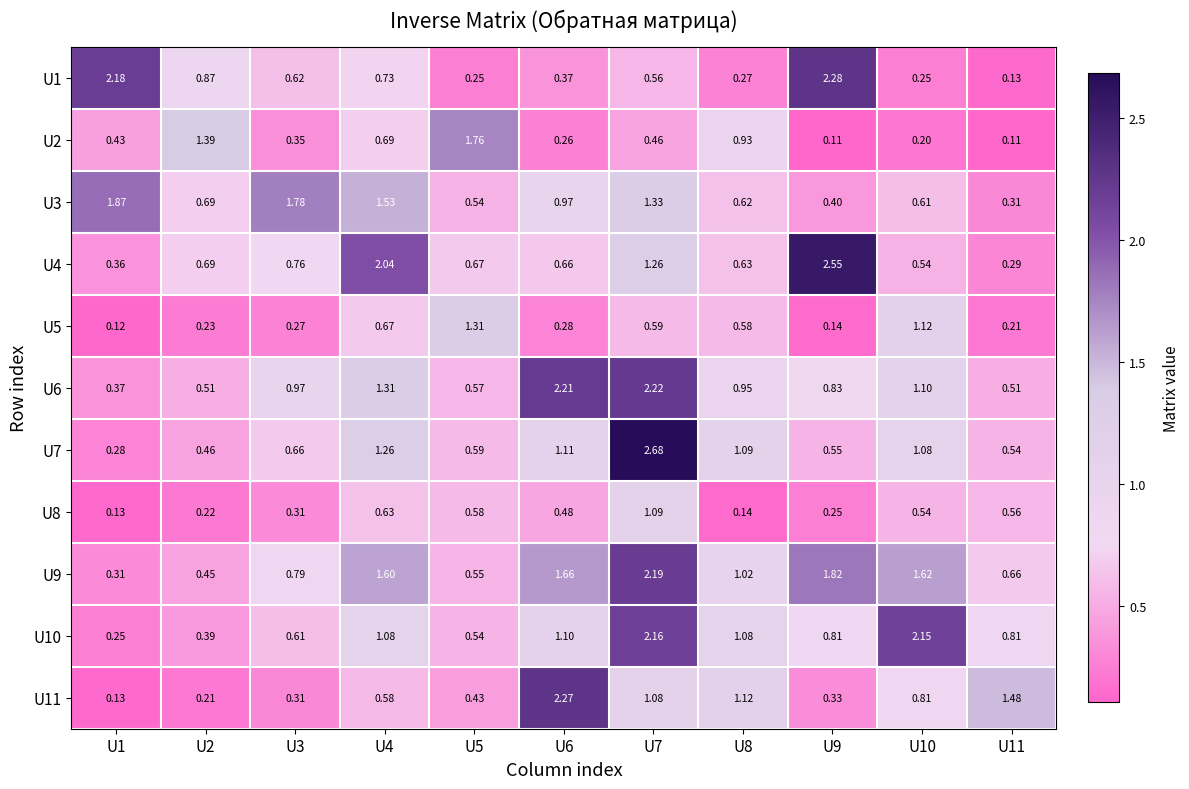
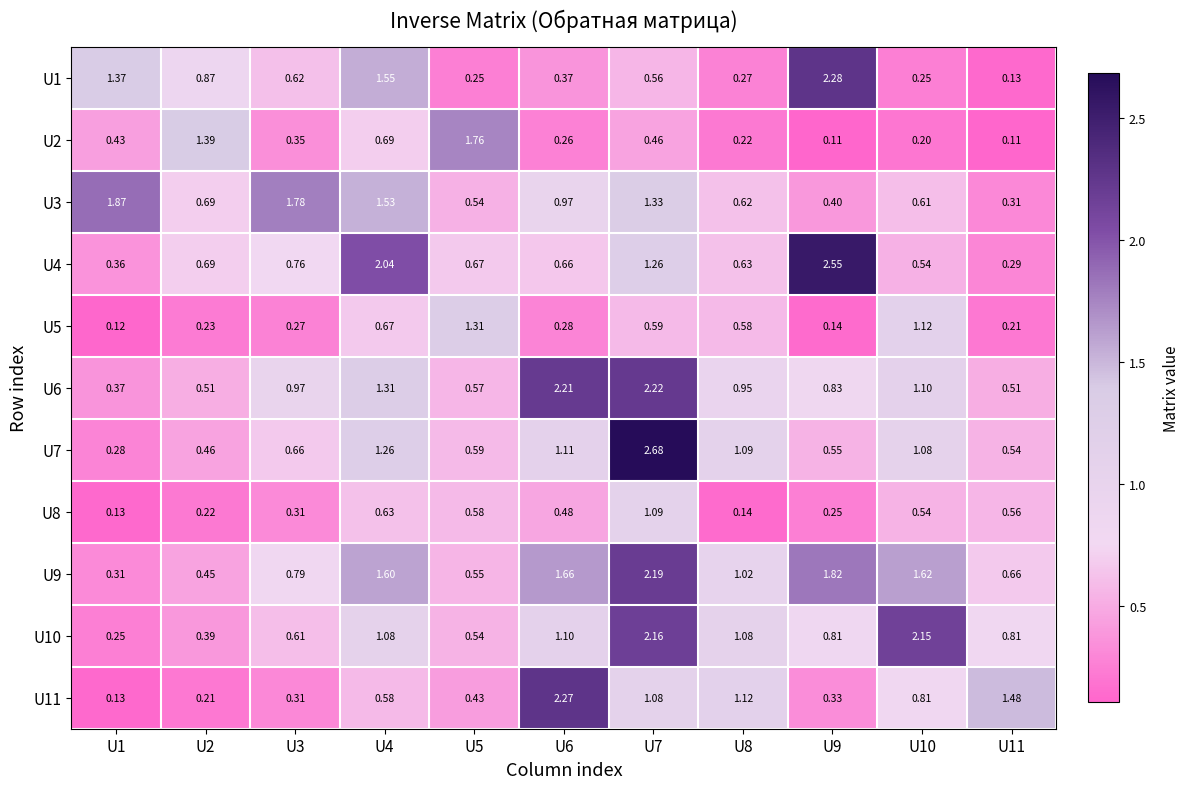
U1, U1: 2.18 -> 1.37
U1, U4: 0.73 -> 1.55
U2, U8: 0.93 -> 0.22
